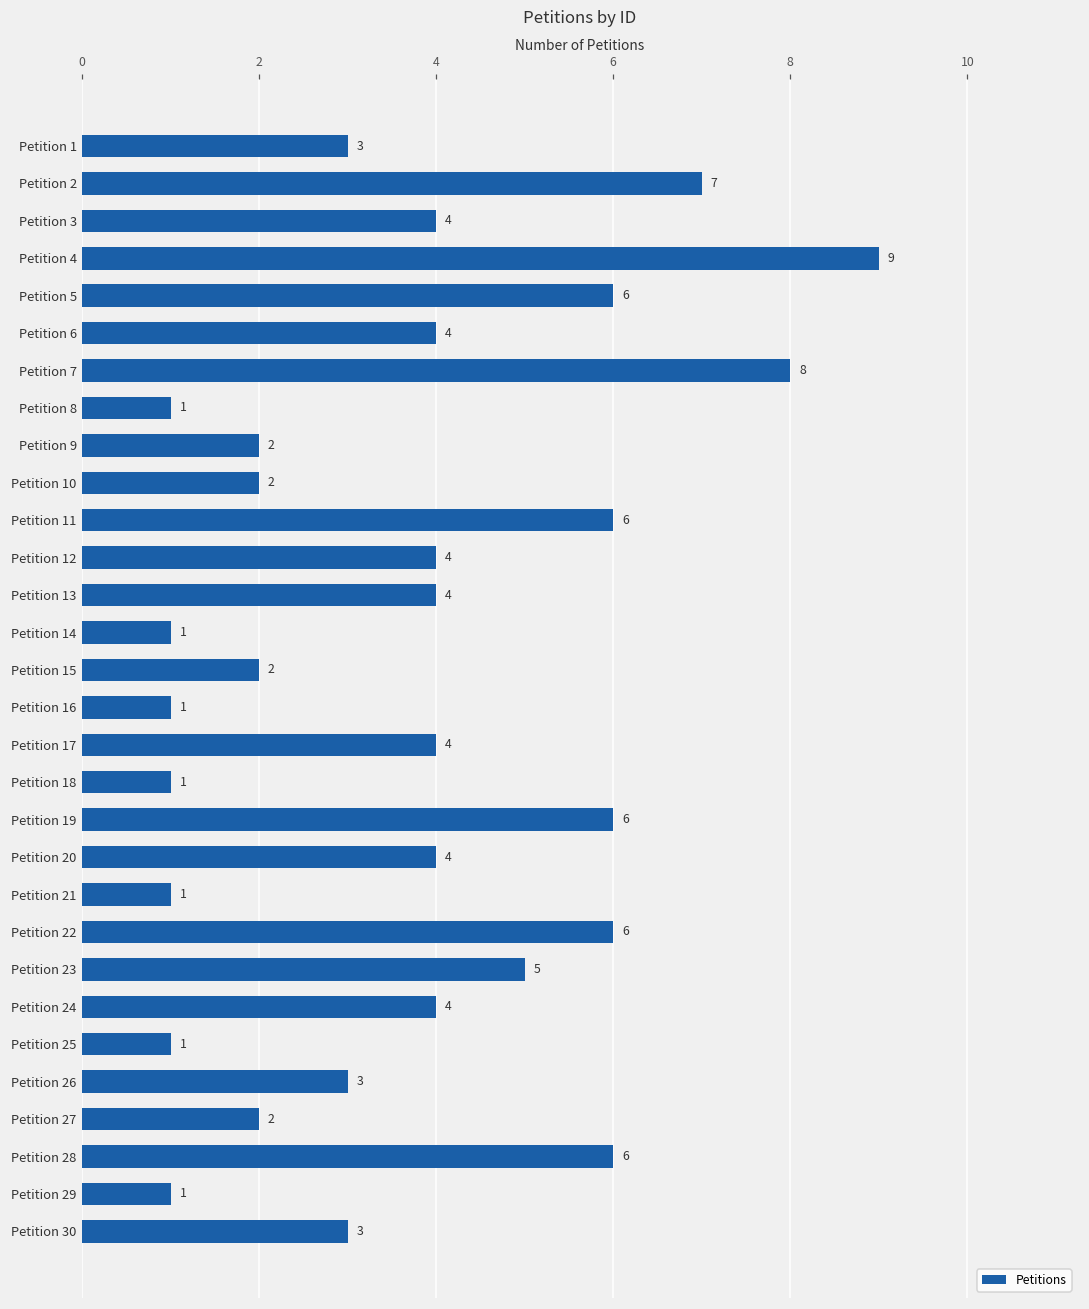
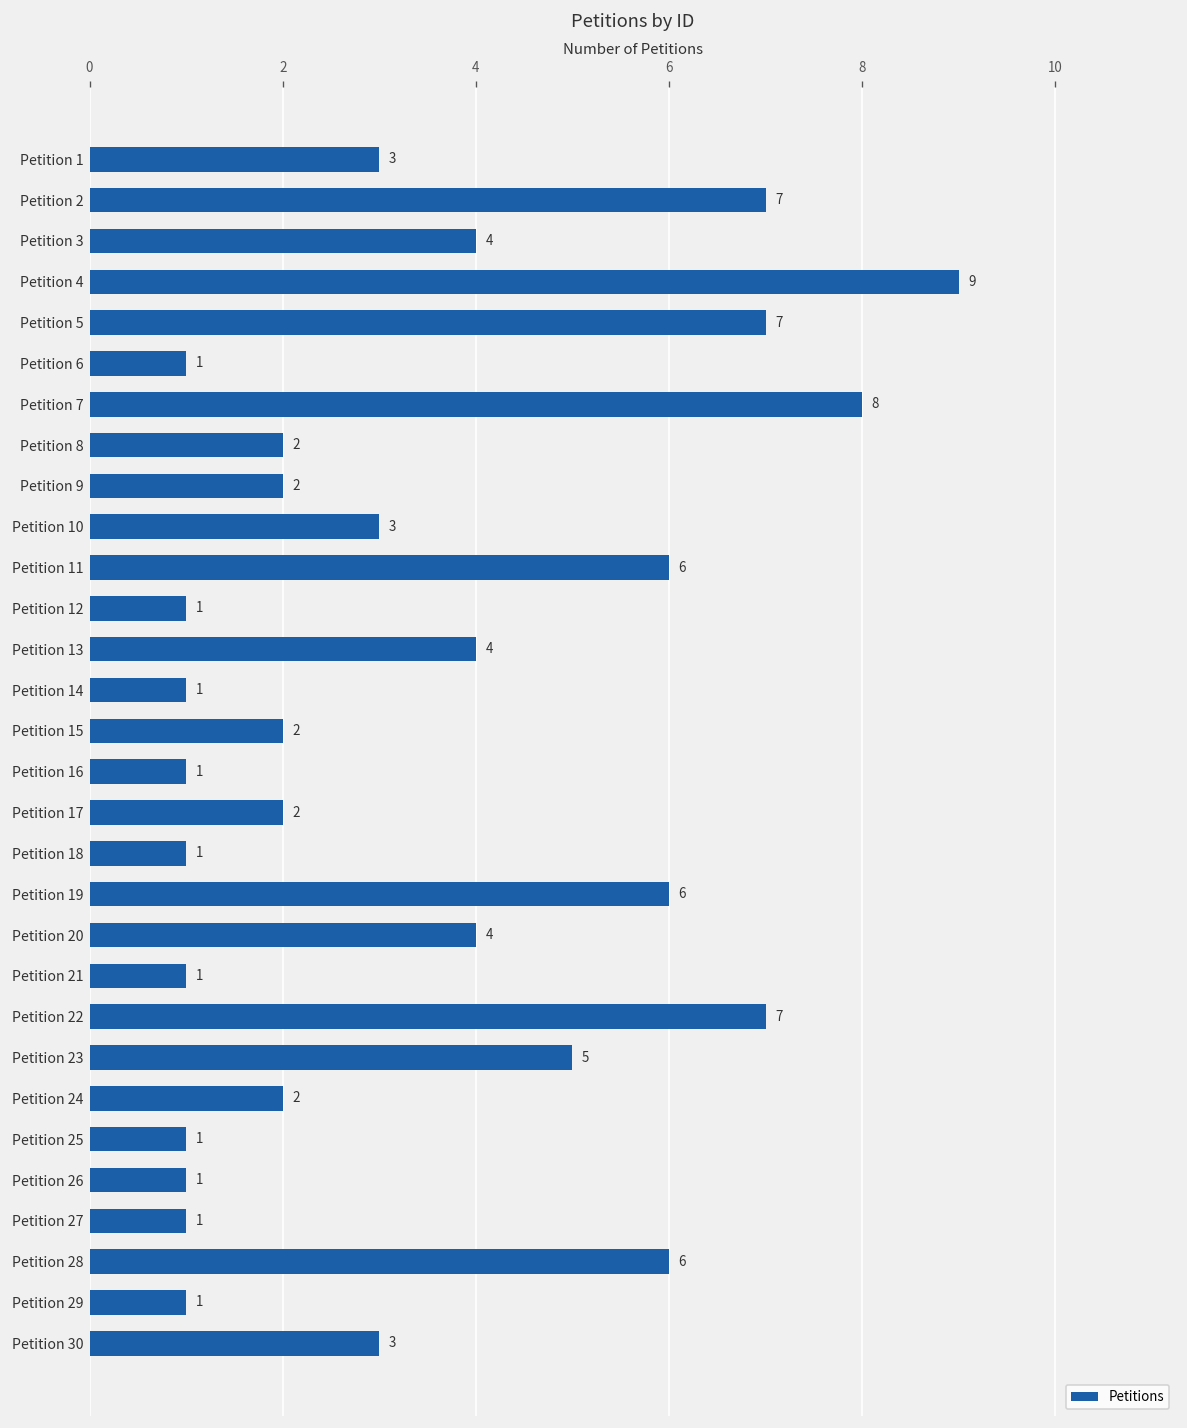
Petition 5: 6 -> 7
Petition 6: 4 -> 1
Petition 8: 1 -> 2
Petition 10: 2 -> 3
Petition 12: 4 -> 1
Petition 17: 4 -> 2
Petition 22: 6 -> 7
Petition 24: 4 -> 2
Petition 26: 3 -> 1
Petition 27: 2 -> 1
